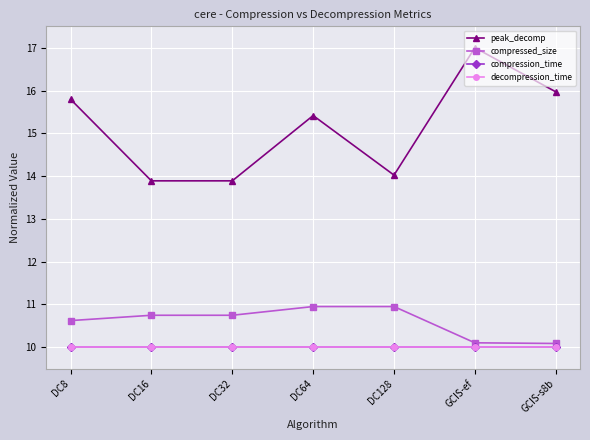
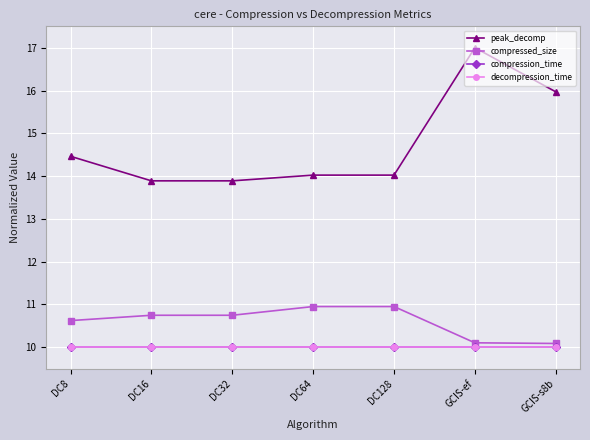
peak_decomp, DC8: 15.8 -> 14.5
peak_decomp, DC64: 15.4 -> 14.0
